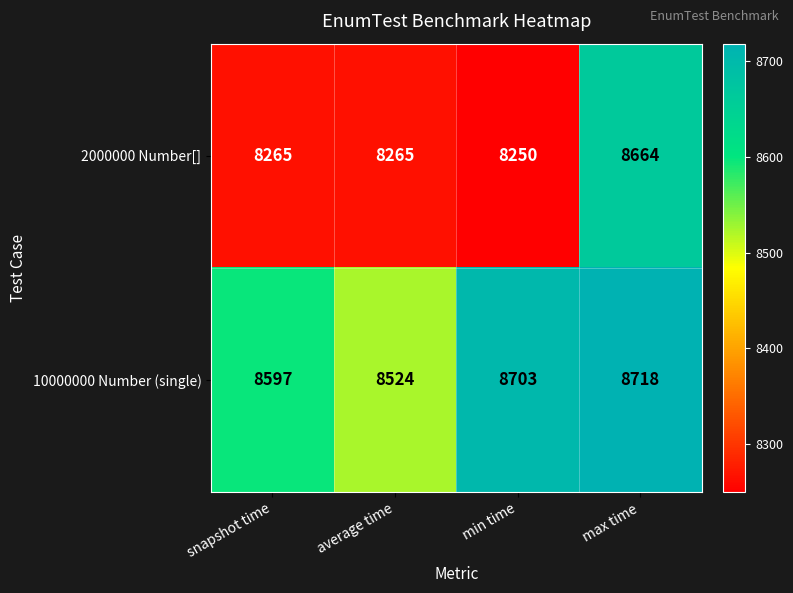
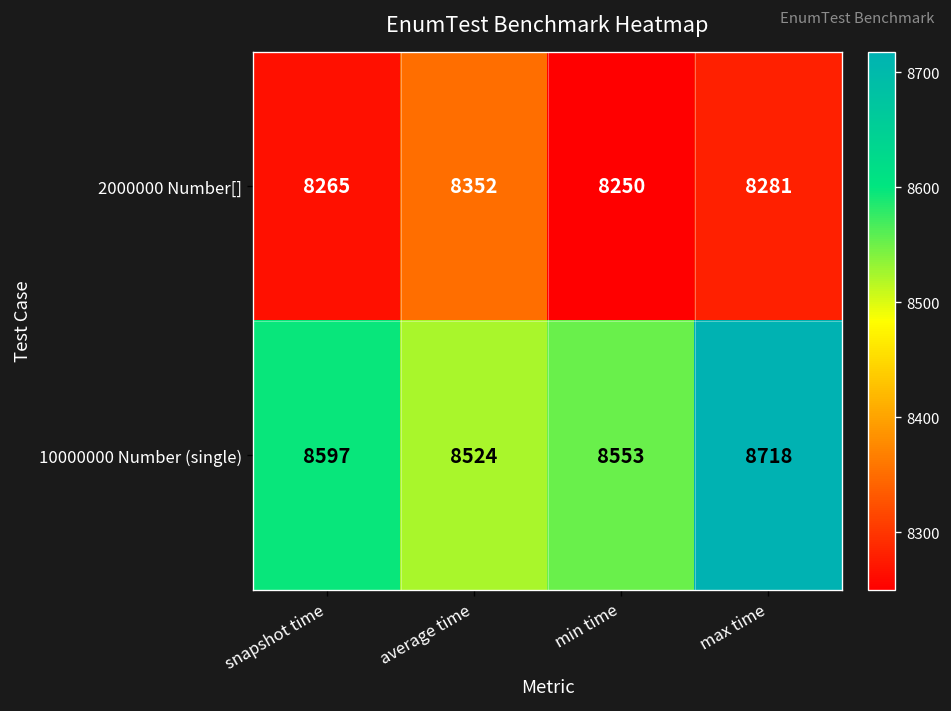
2000000 Number[], average time: 8265 -> 8352
2000000 Number[], max time: 8664 -> 8281
10000000 Number (single), min time: 8703 -> 8553
